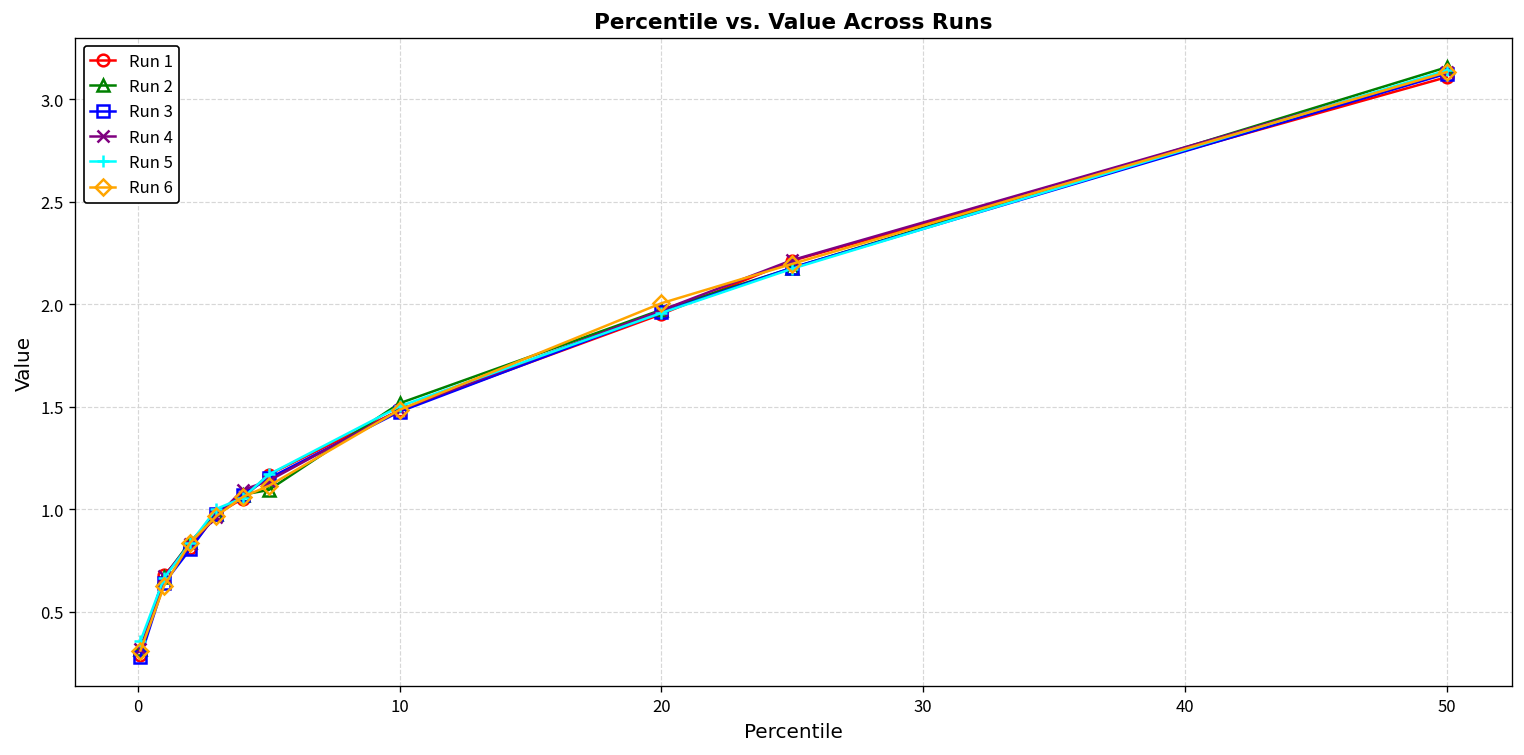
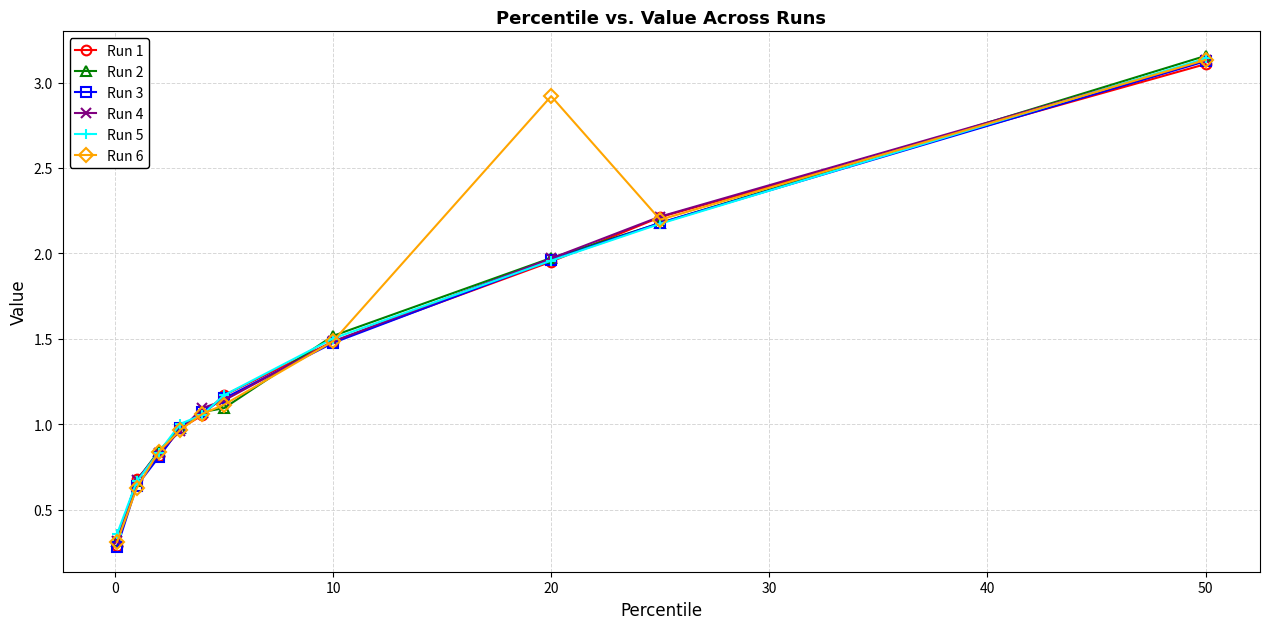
Run 6, 20: 2.01 -> 2.92
